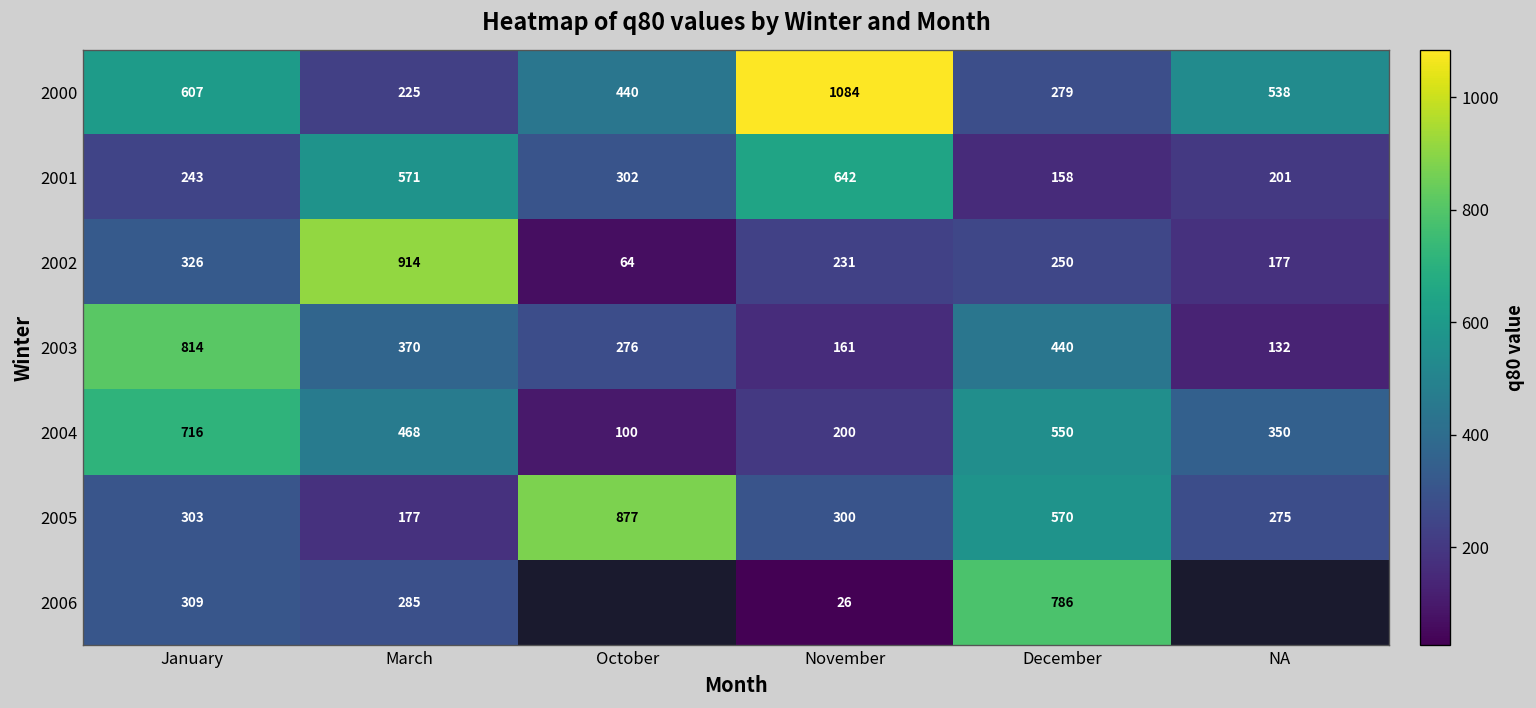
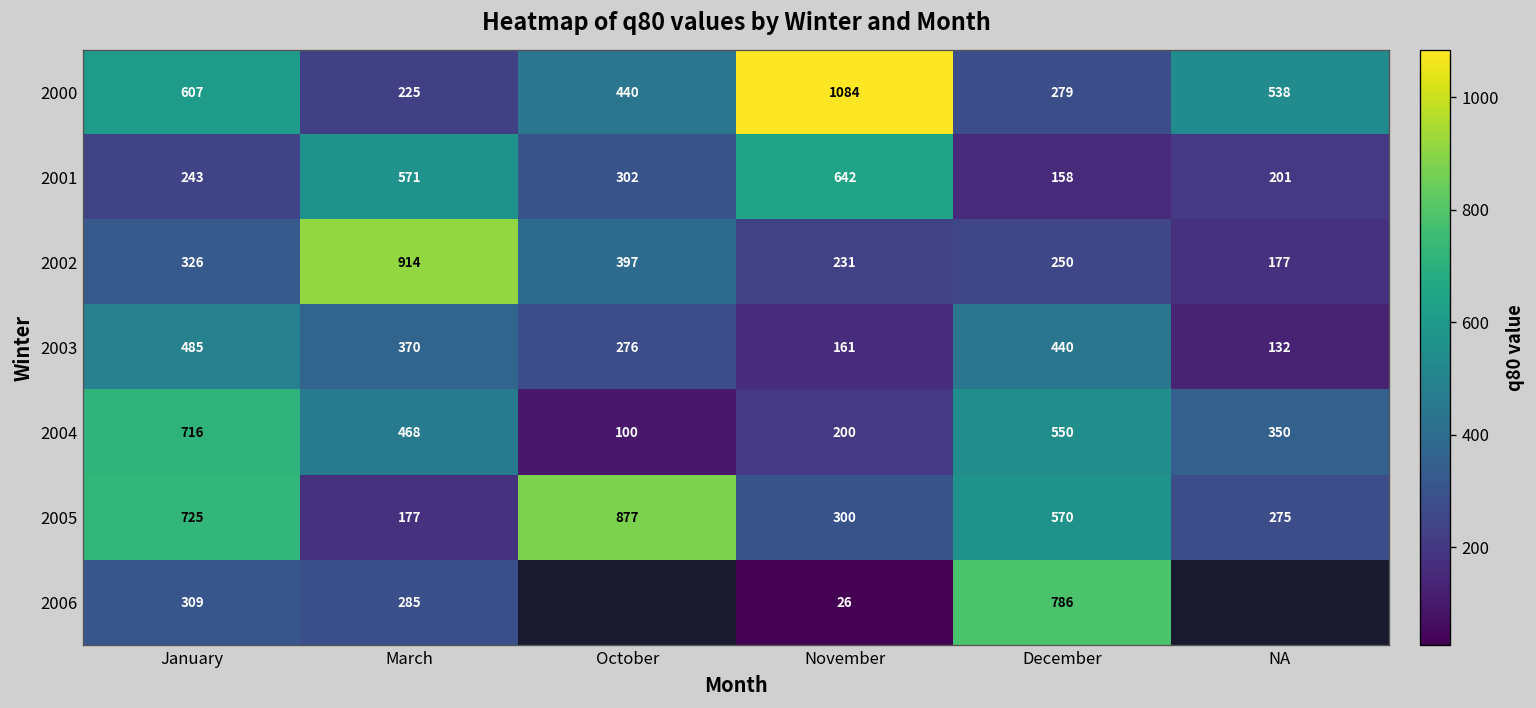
2002, October: 64 -> 397
2003, January: 814 -> 485
2005, January: 303 -> 725
